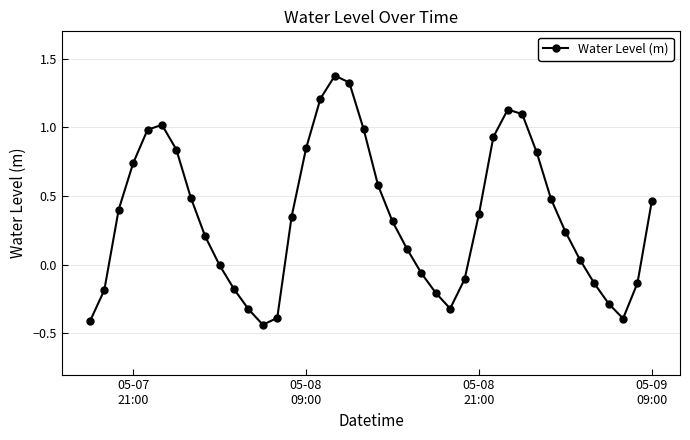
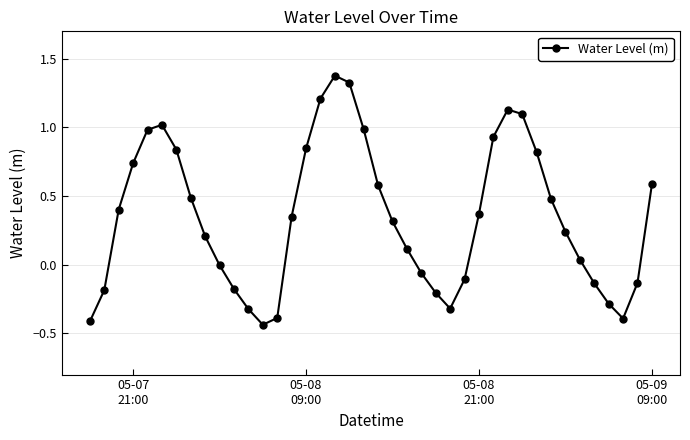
05-09 09:00: 0.47 -> 0.59
